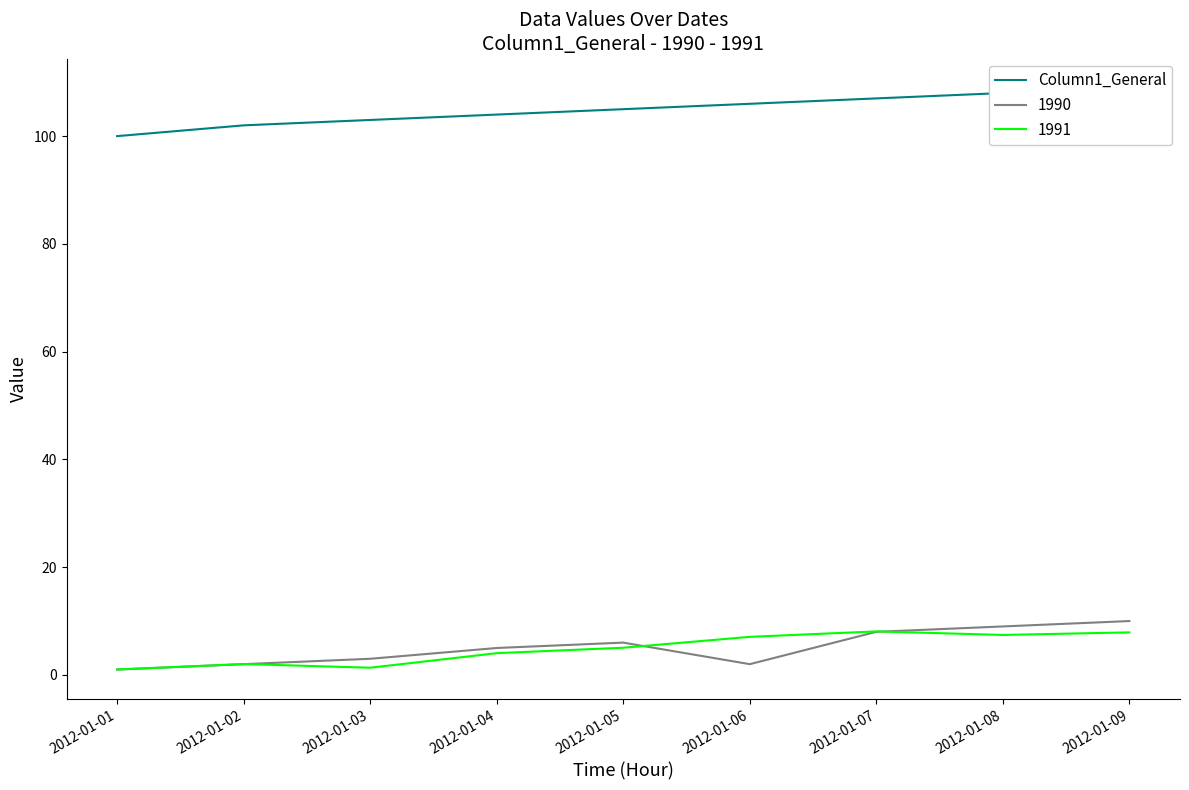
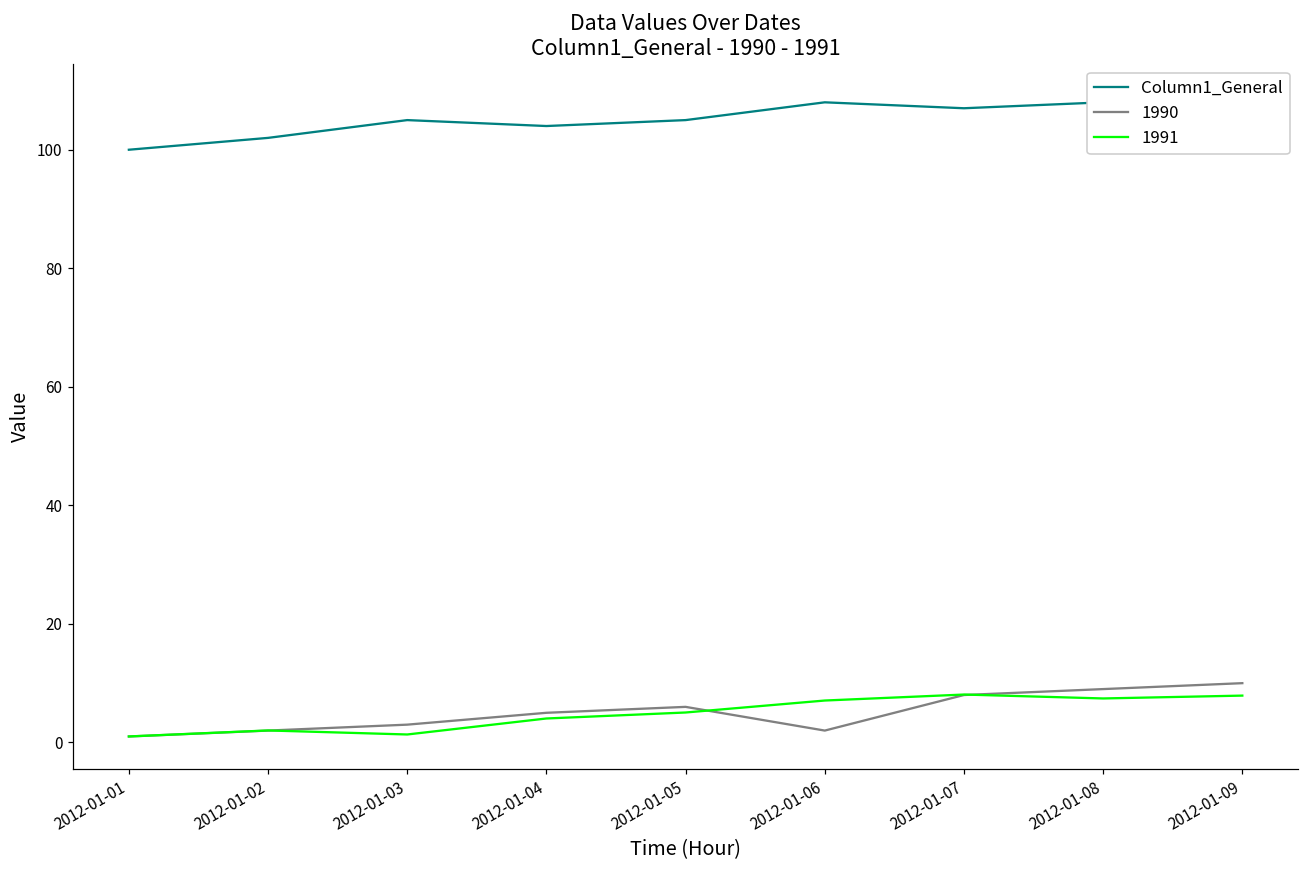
Column1_General, 2012-01-03: 103 -> 105
Column1_General, 2012-01-06: 106 -> 108
